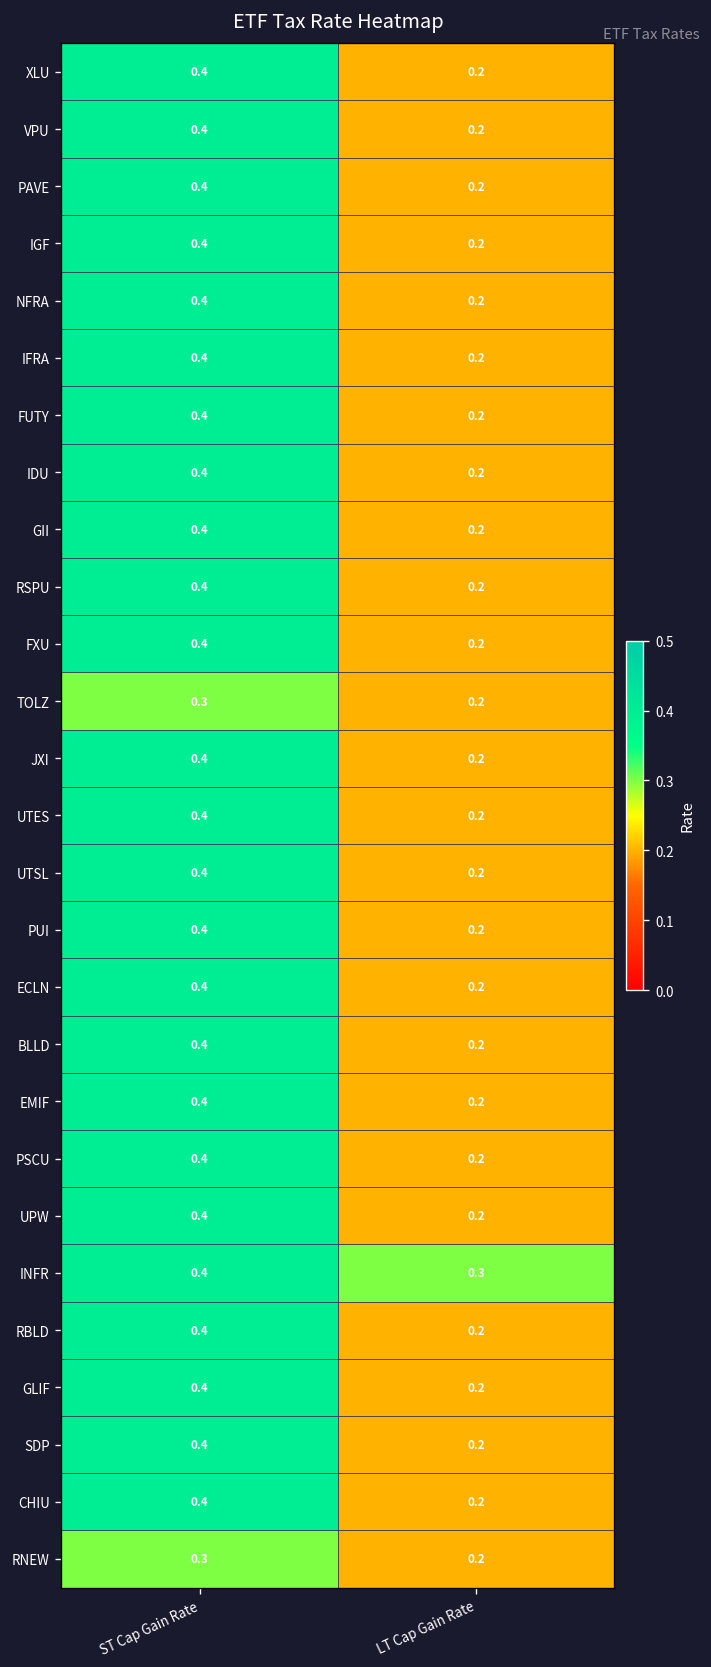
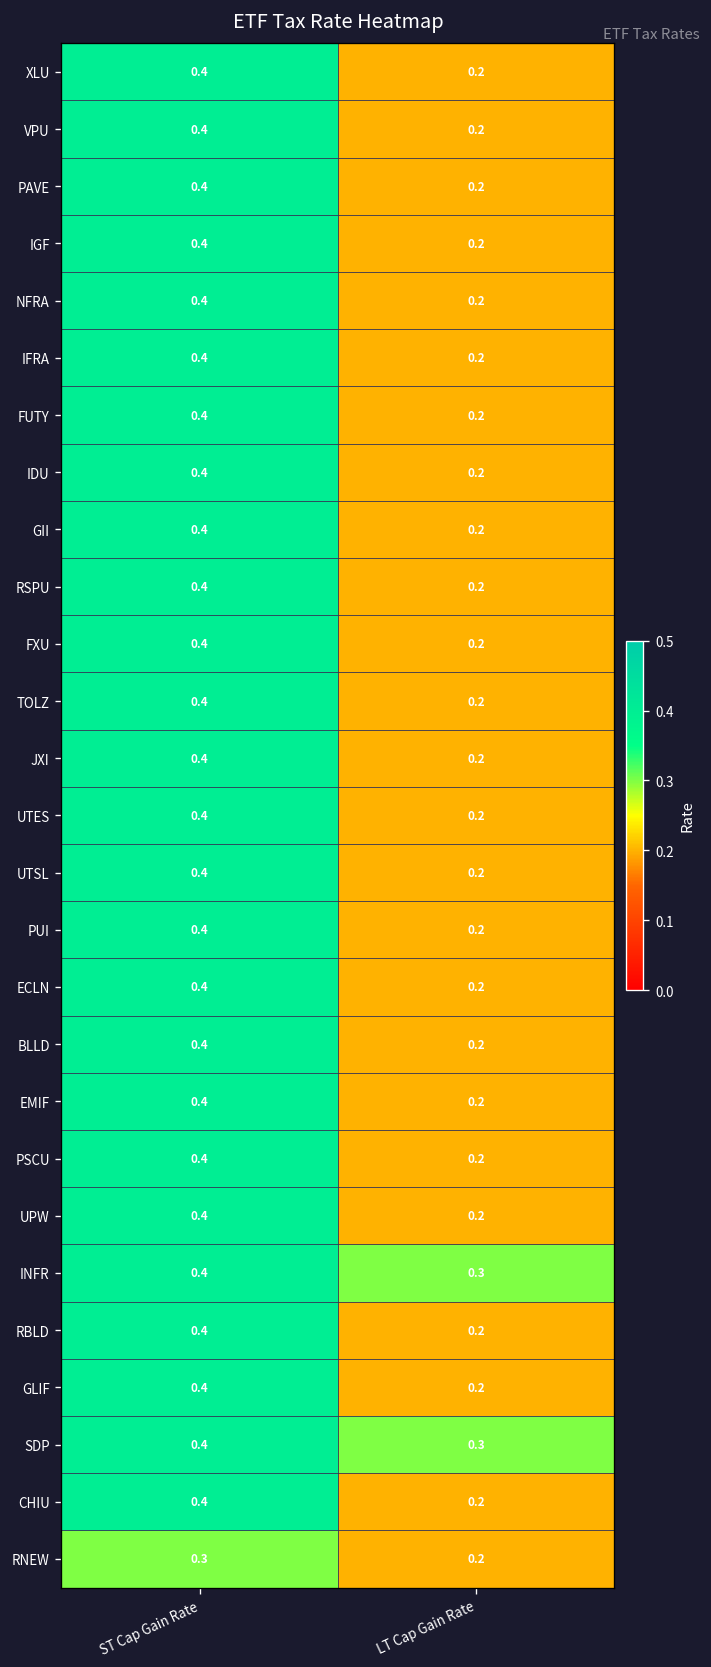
TOLZ, ST Cap Gain Rate: 0.3 -> 0.4
SDP, LT Cap Gain Rate: 0.2 -> 0.3
